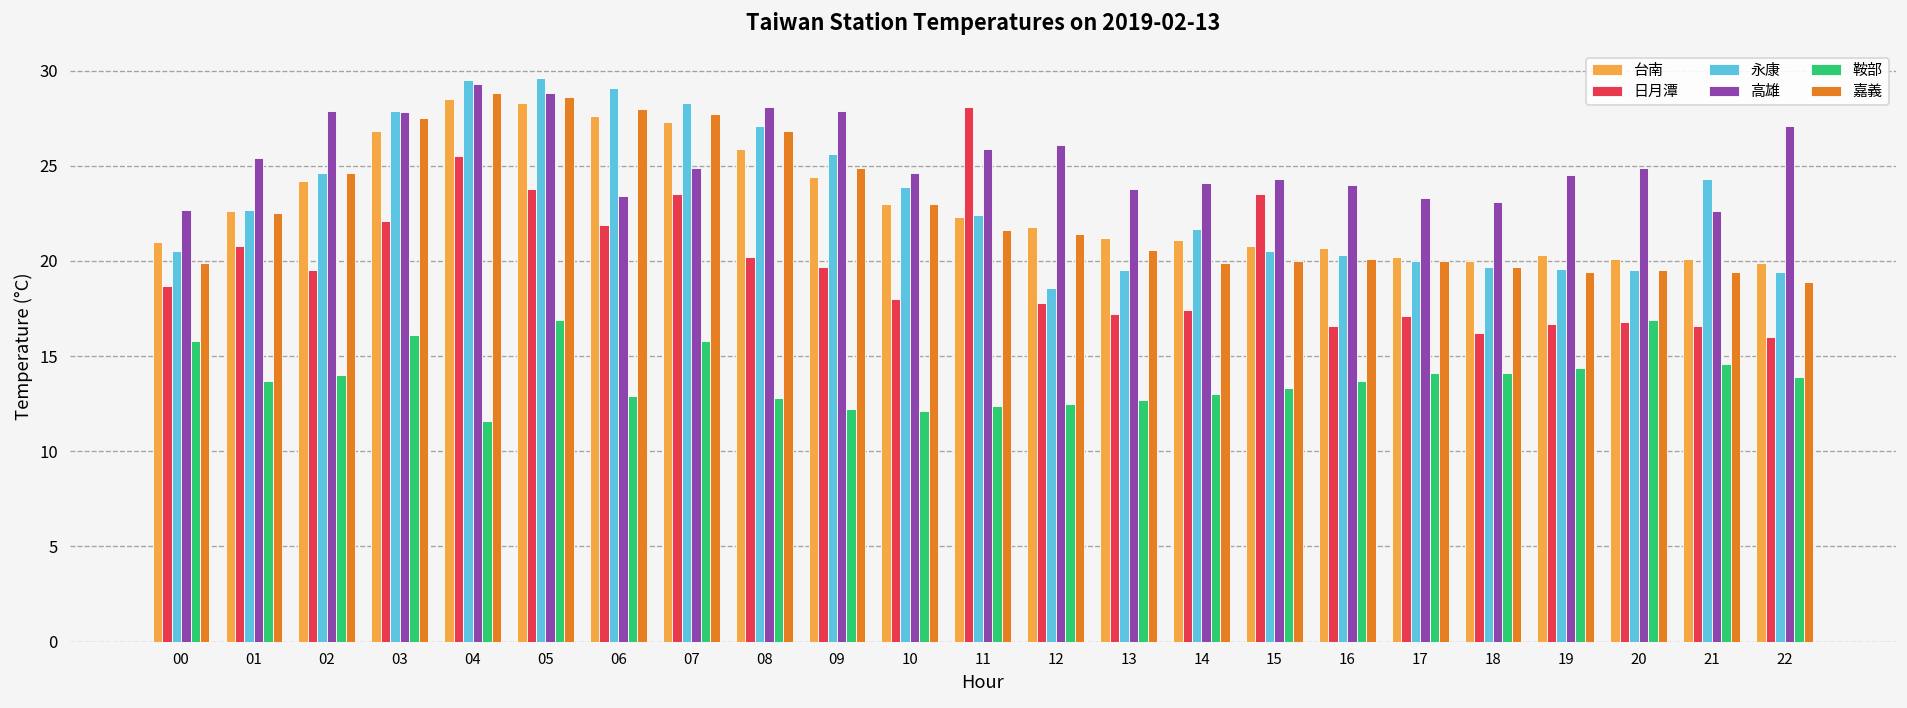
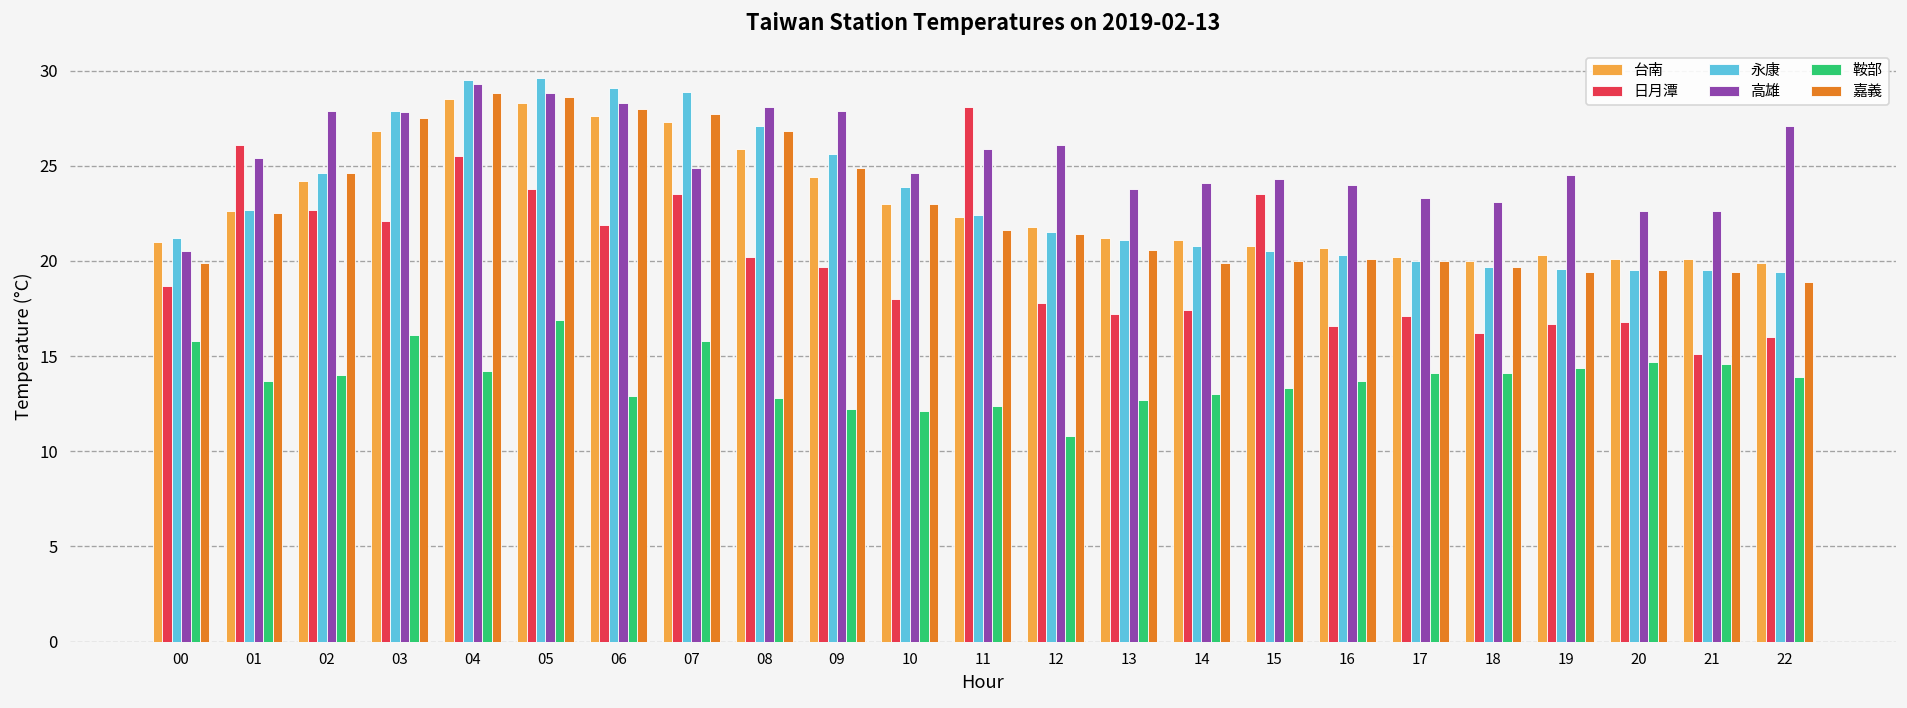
永康, 00: 20.5 -> 21.2
高雄, 00: 22.7 -> 20.5
日月潭, 01: 20.8 -> 26.1
日月潭, 02: 19.5 -> 22.7
鞍部, 04: 11.6 -> 14.2
高雄, 06: 23.4 -> 28.3
永康, 07: 28.3 -> 28.9
永康, 12: 18.6 -> 21.5
鞍部, 12: 12.5 -> 10.8
永康, 13: 19.5 -> 21.1
永康, 14: 21.7 -> 20.8
高雄, 20: 24.9 -> 22.6
鞍部, 20: 16.9 -> 14.7
日月潭, 21: 16.6 -> 15.1
永康, 21: 24.3 -> 19.5
